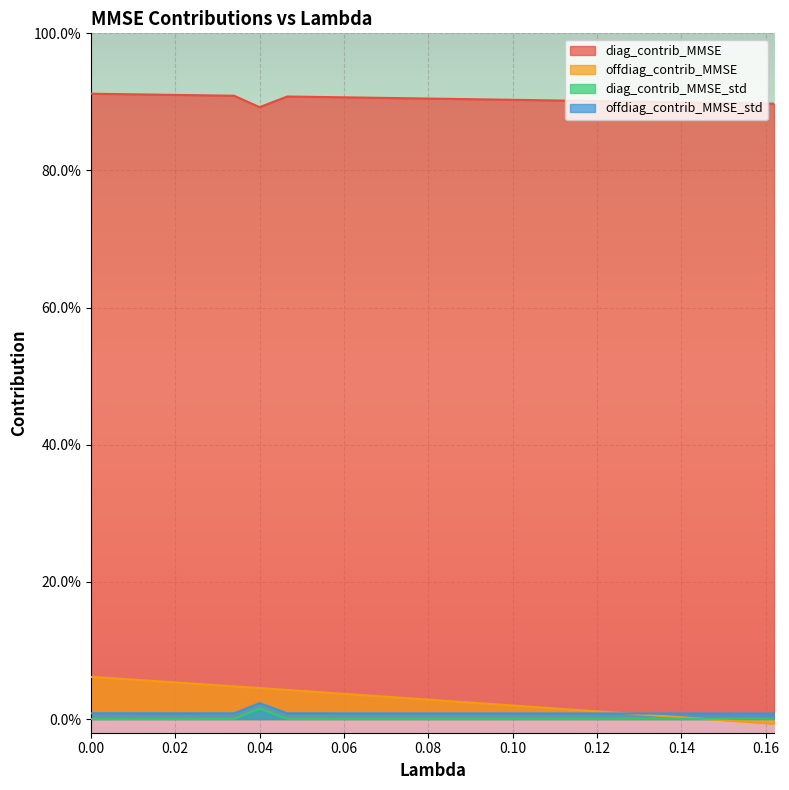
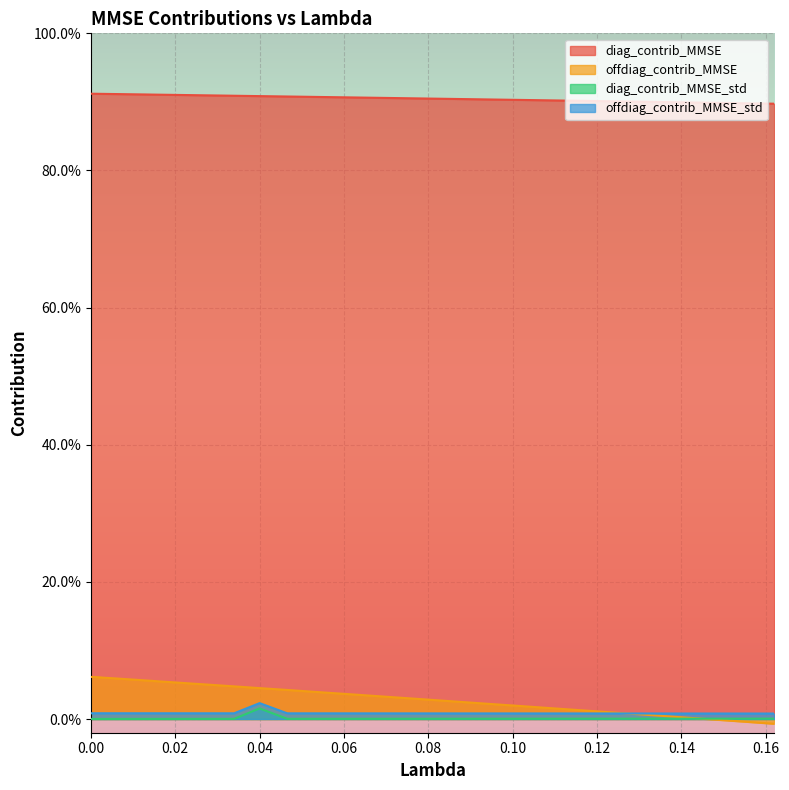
diag_contrib_MMSE, 0.04: 89% -> 91%
